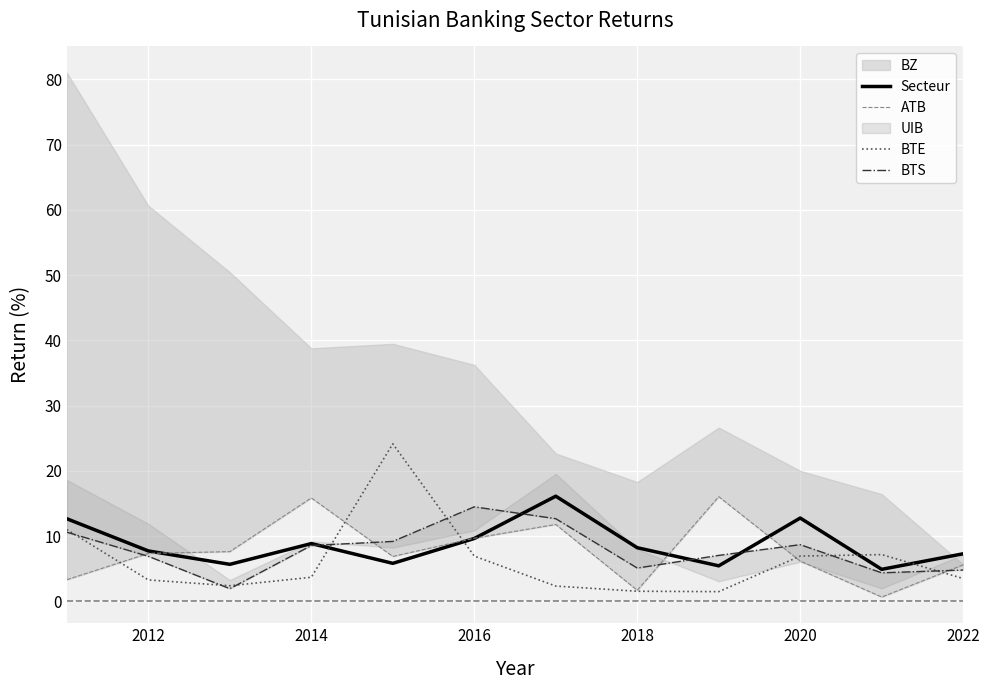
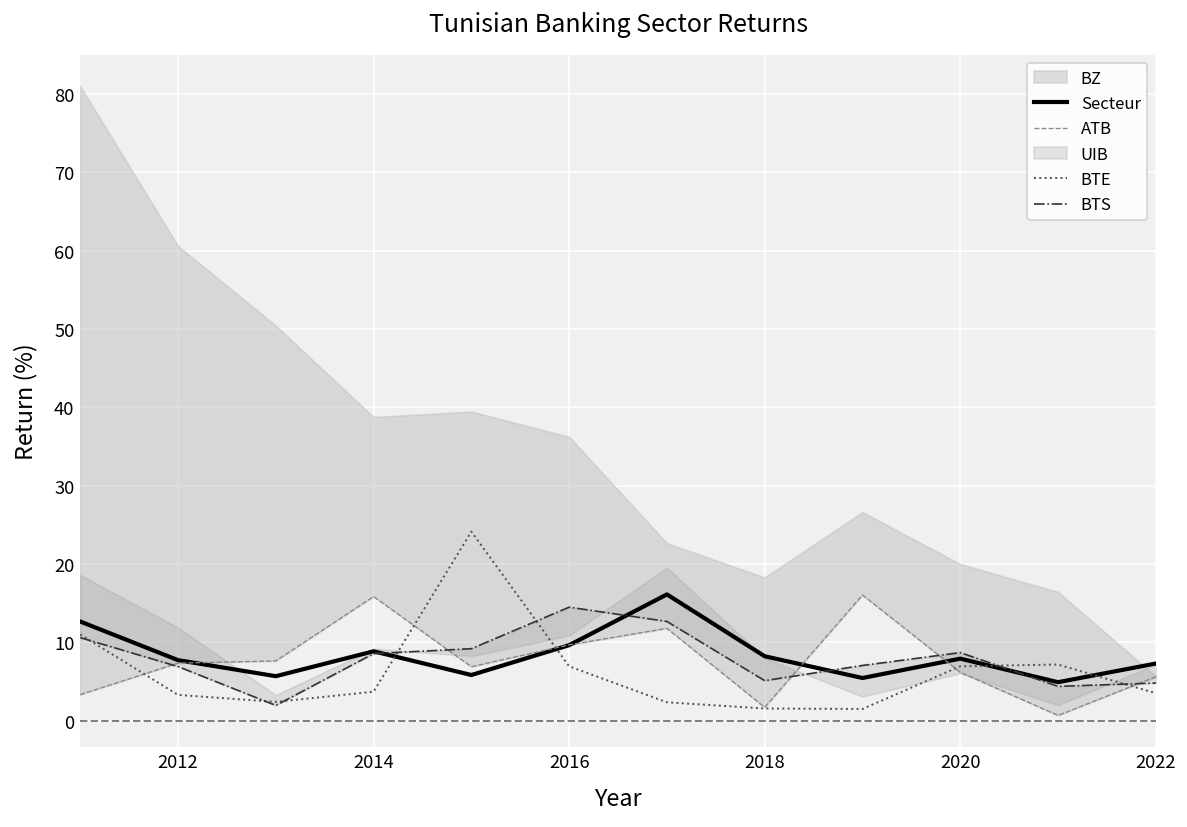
Secteur, 2020: 13 -> 8
